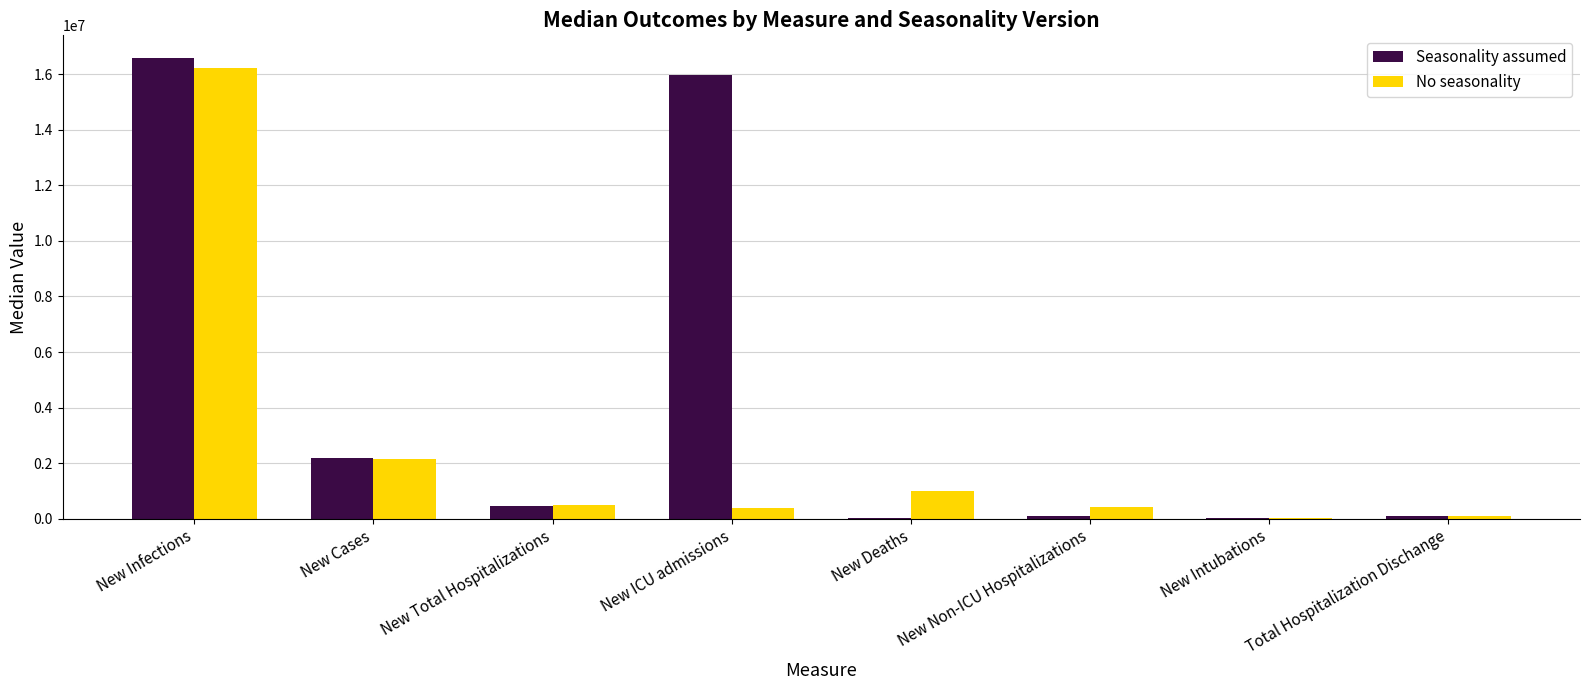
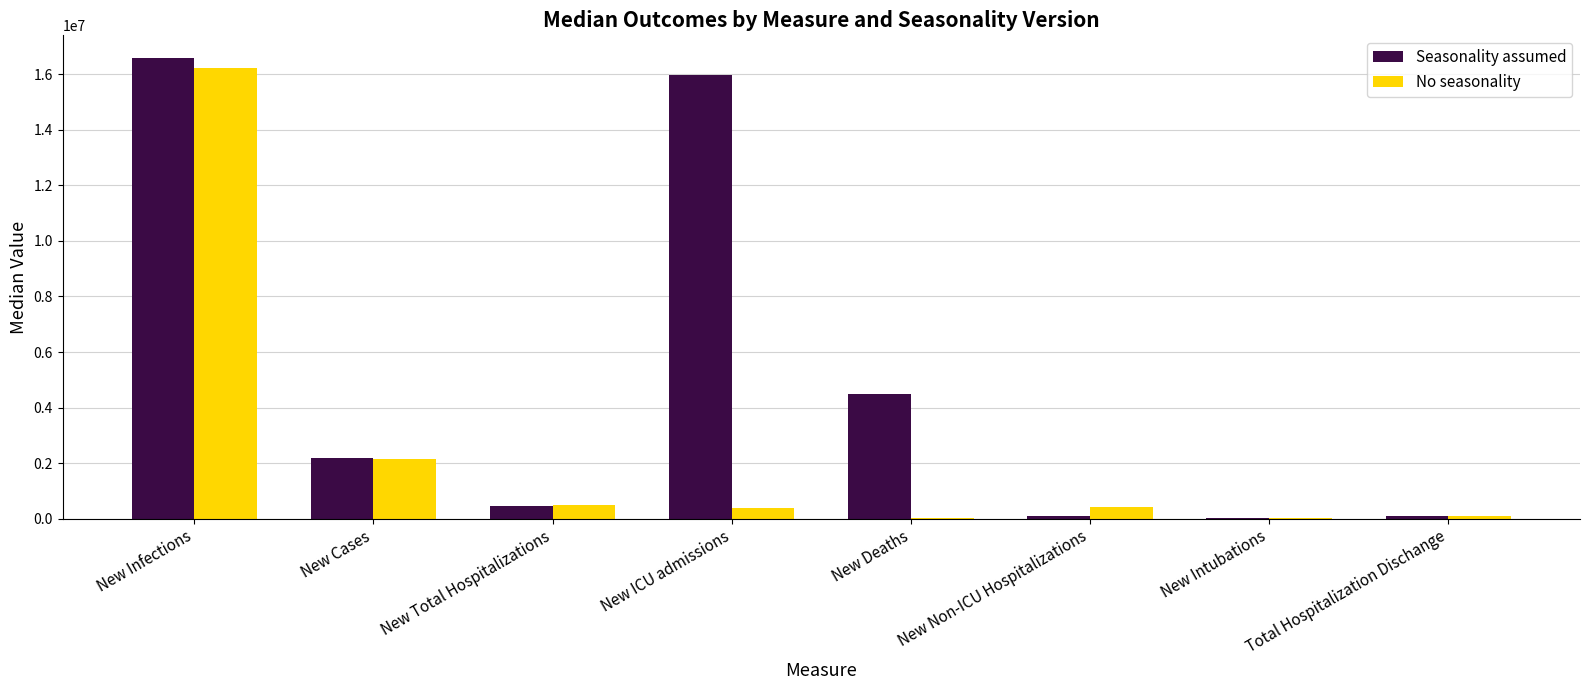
Seasonality assumed, New Deaths: 0 -> 4500000
No seasonality, New Deaths: 1000000 -> 0
